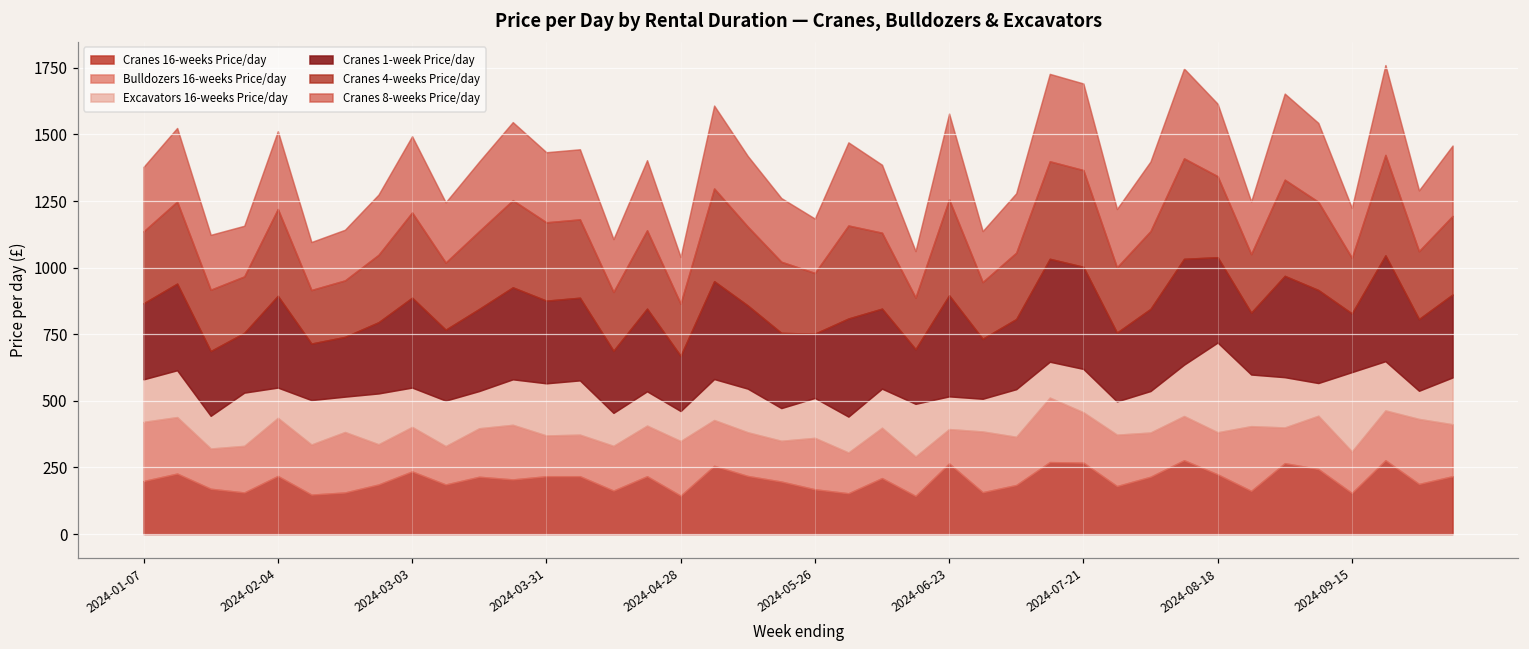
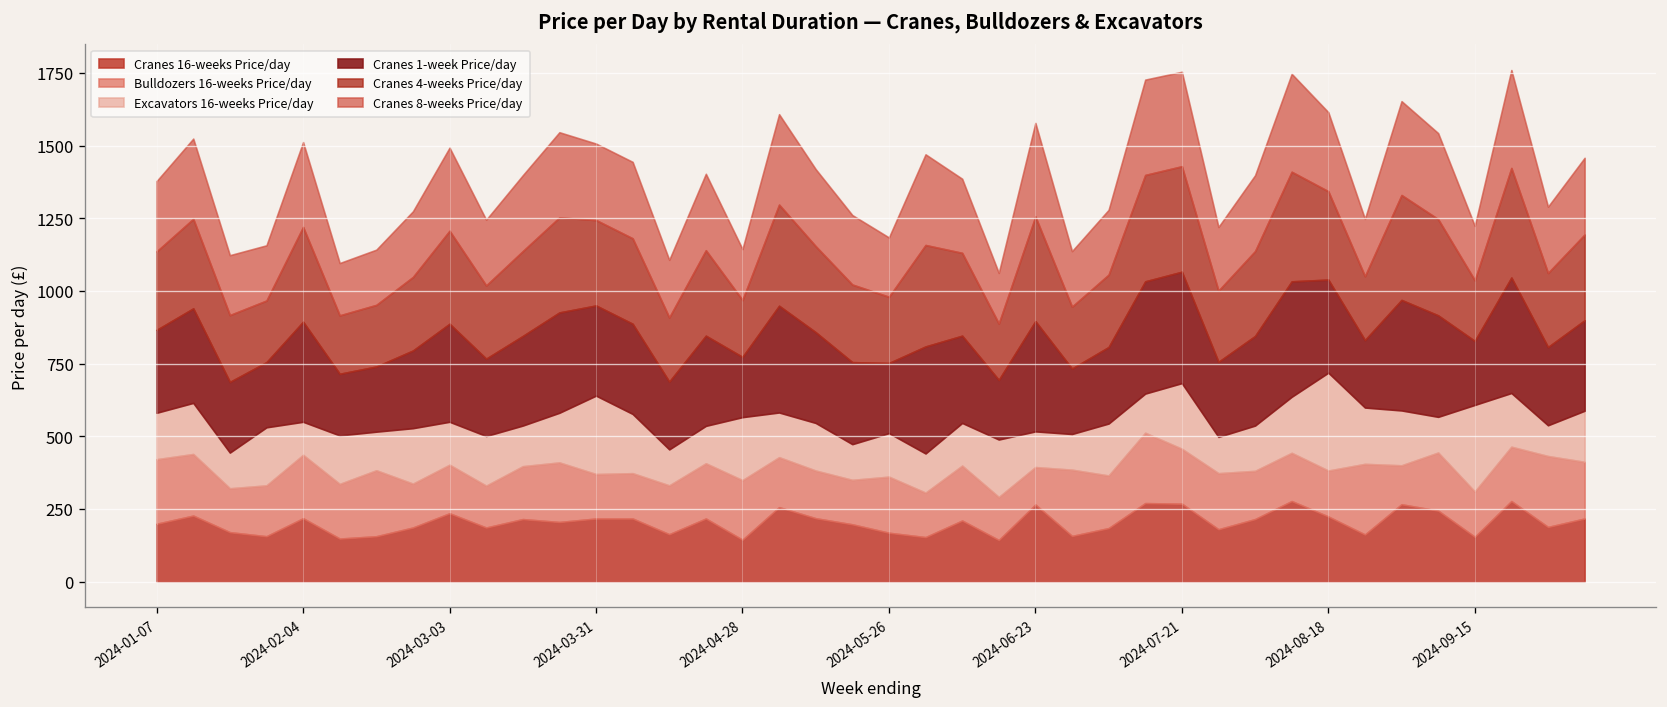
Excavators 16-weeks Price/day, 2024-03-31: 200 -> 270
Excavators 16-weeks Price/day, 2024-04-28: 110 -> 220
Excavators 16-weeks Price/day, 2024-07-21: 160 -> 230
